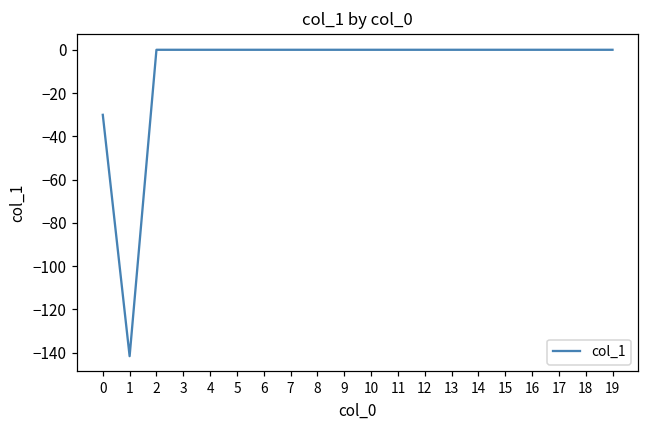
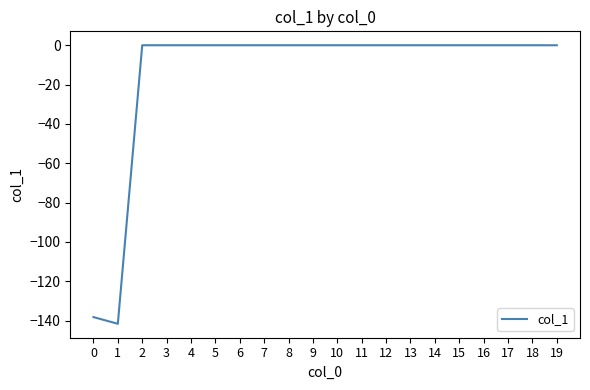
0: -30 -> -138
